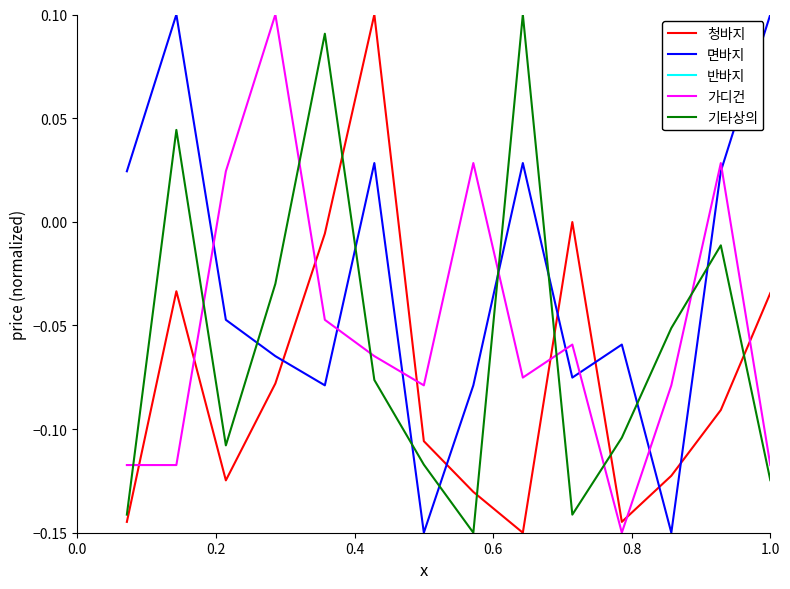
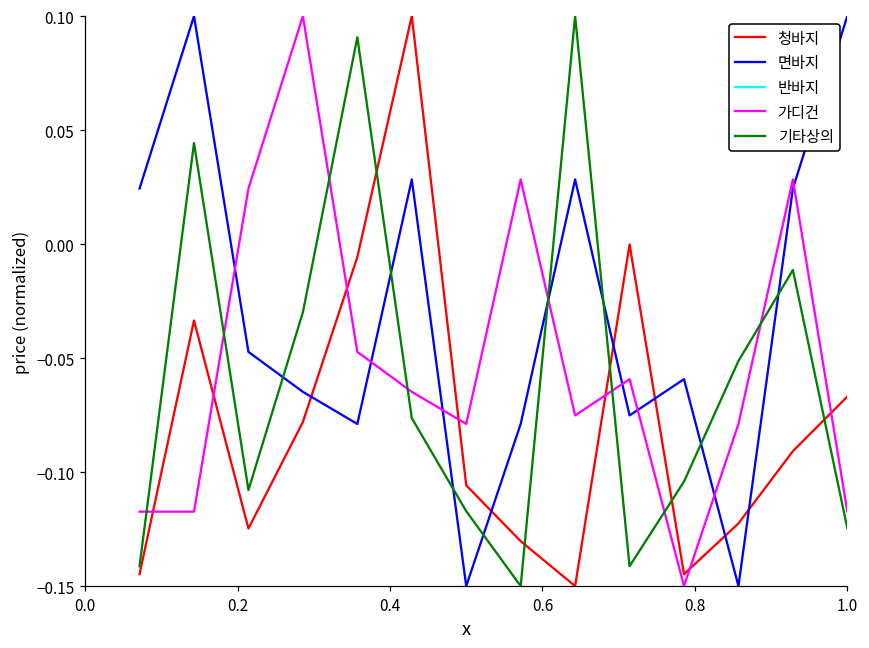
청바지, 1.0: -0.034 -> -0.067
